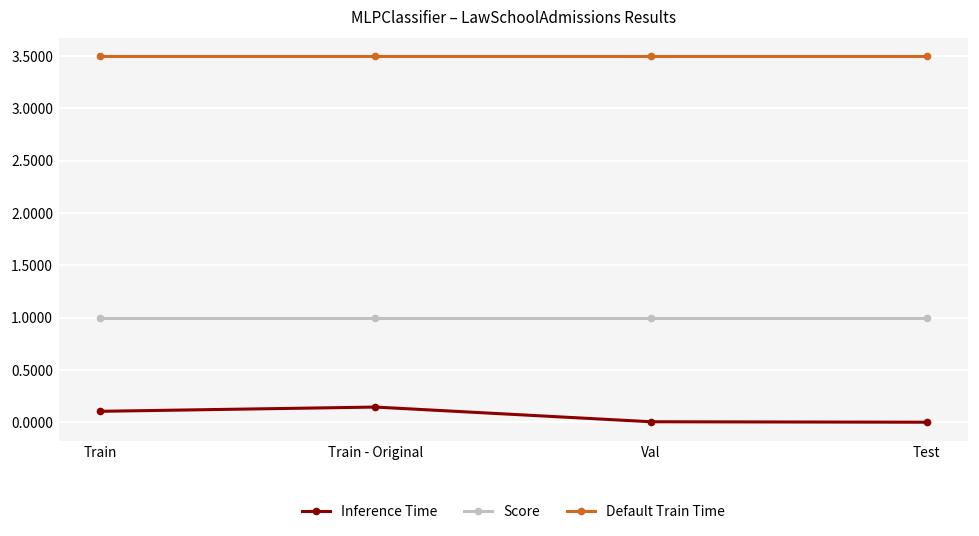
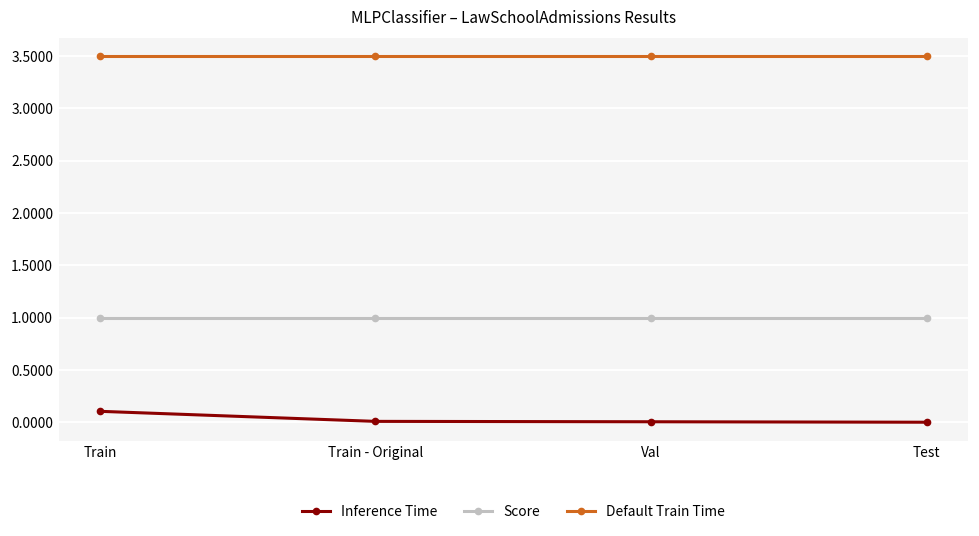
Inference Time, Train - Original: 0.1 -> 0.0
